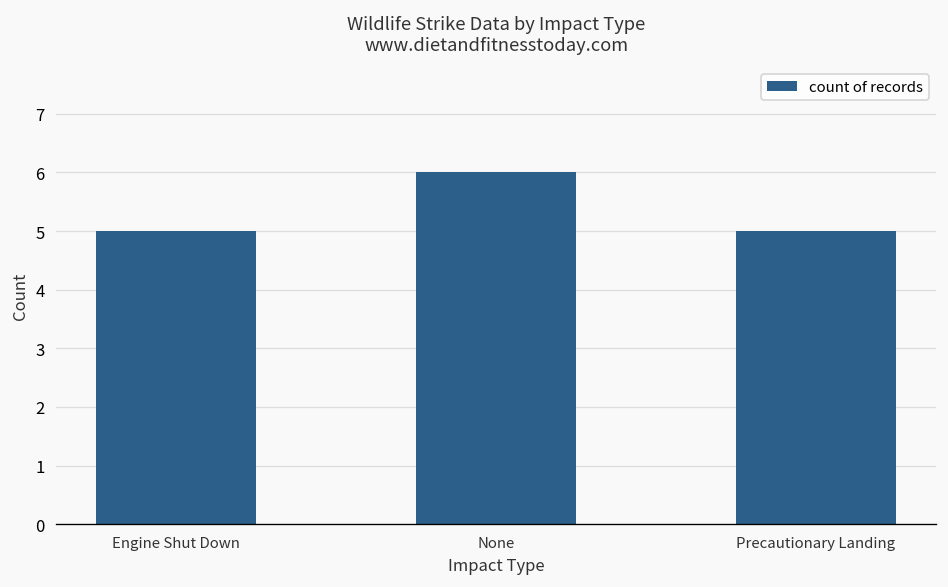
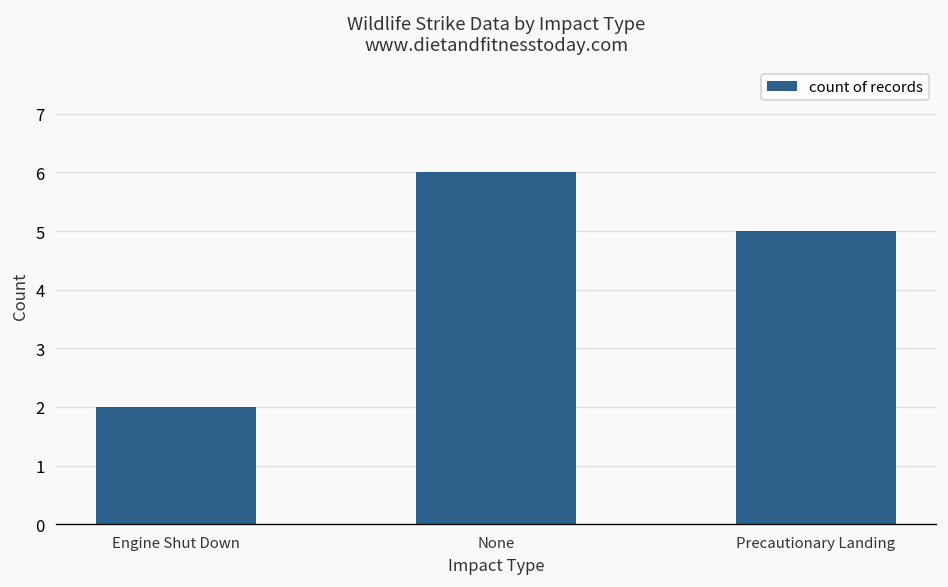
Engine Shut Down: 5 -> 2
